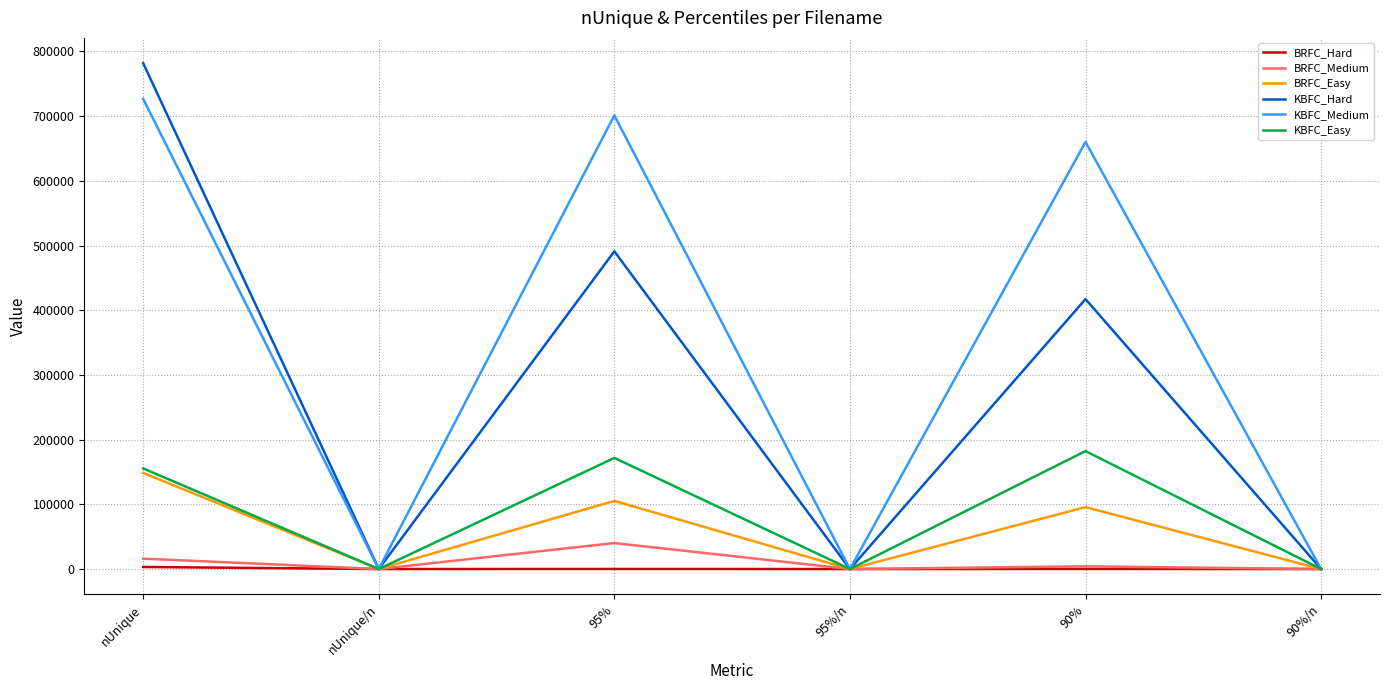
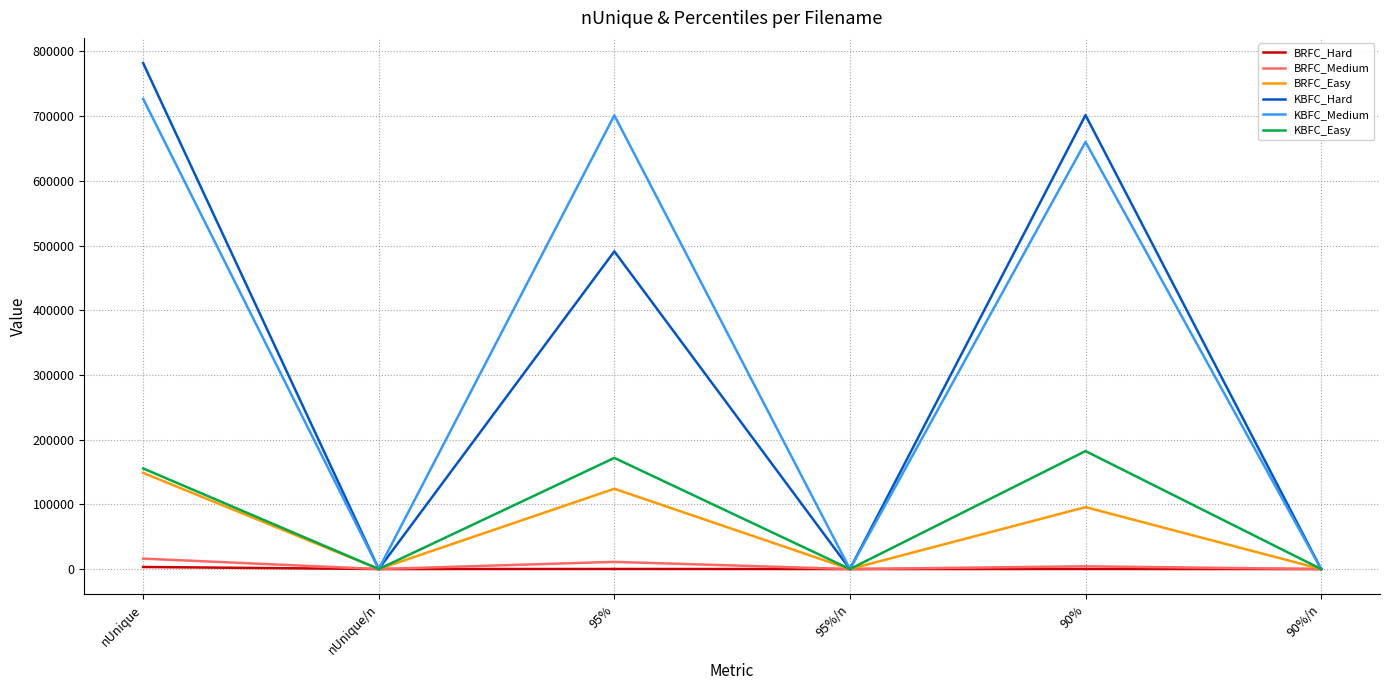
BRFC_Medium, 95%: 40000 -> 10000
BRFC_Easy, 95%: 110000 -> 120000
KBFC_Hard, 90%: 420000 -> 700000
